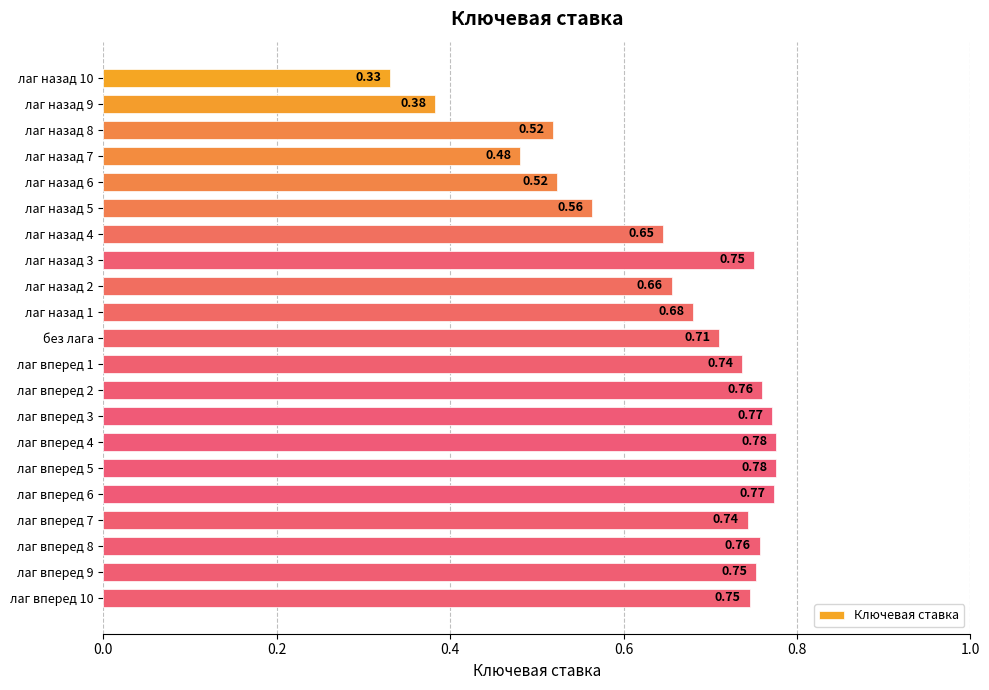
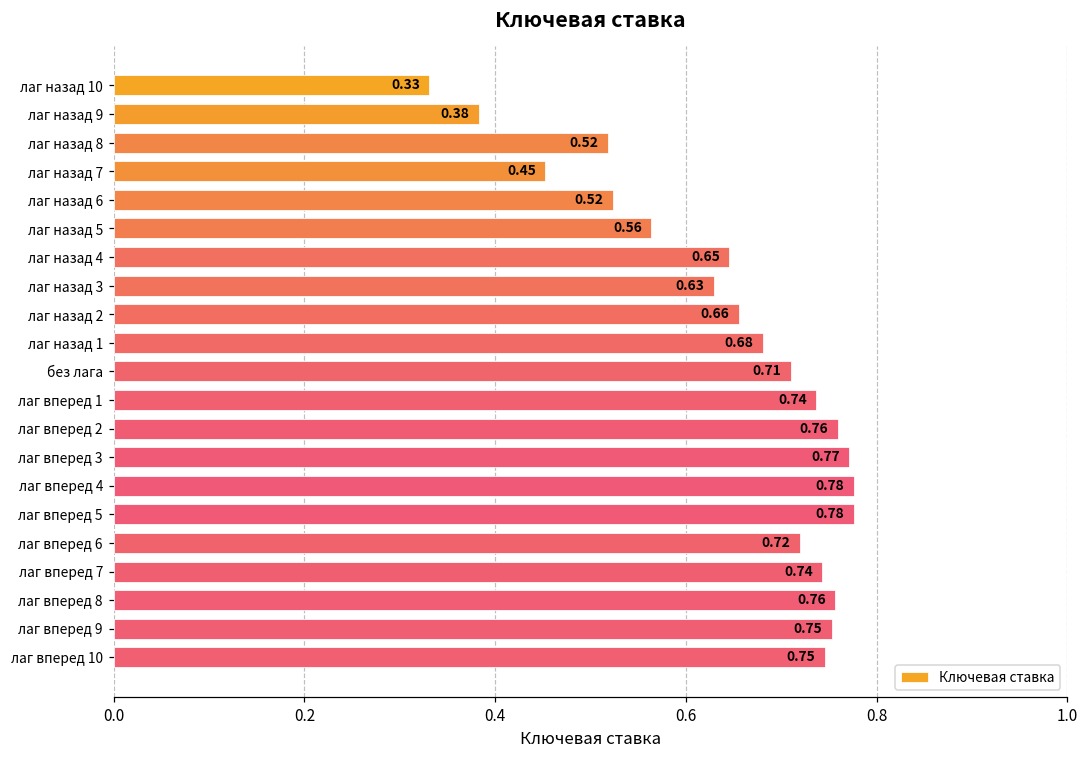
лаг назад 7: 0.48 -> 0.45
лаг назад 3: 0.75 -> 0.63
лаг вперед 6: 0.77 -> 0.72
